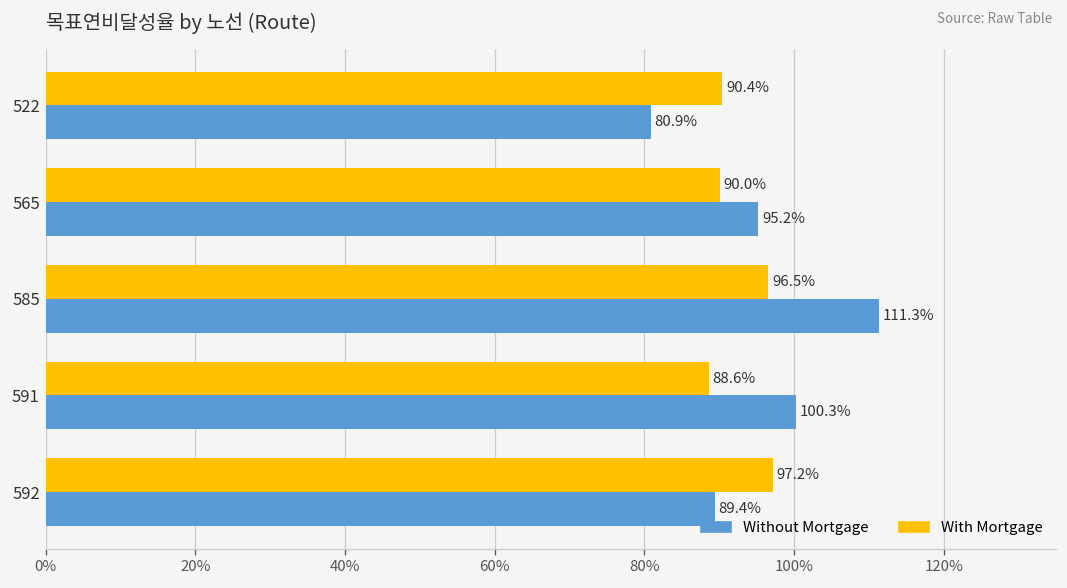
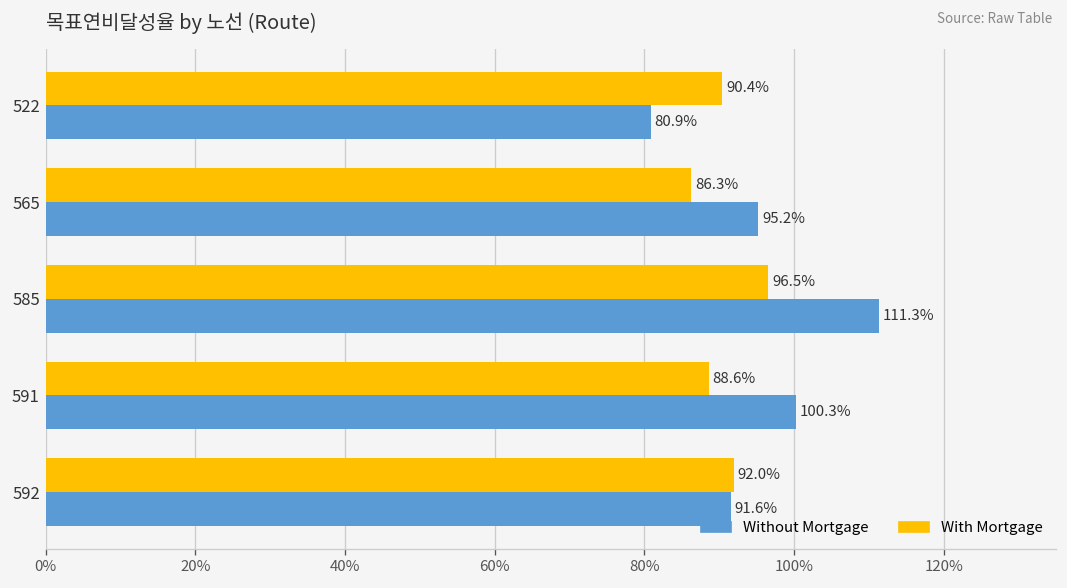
With Mortgage, 565: 90.0% -> 86.3%
With Mortgage, 592: 97.2% -> 92.0%
Without Mortgage, 592: 89.4% -> 91.6%
